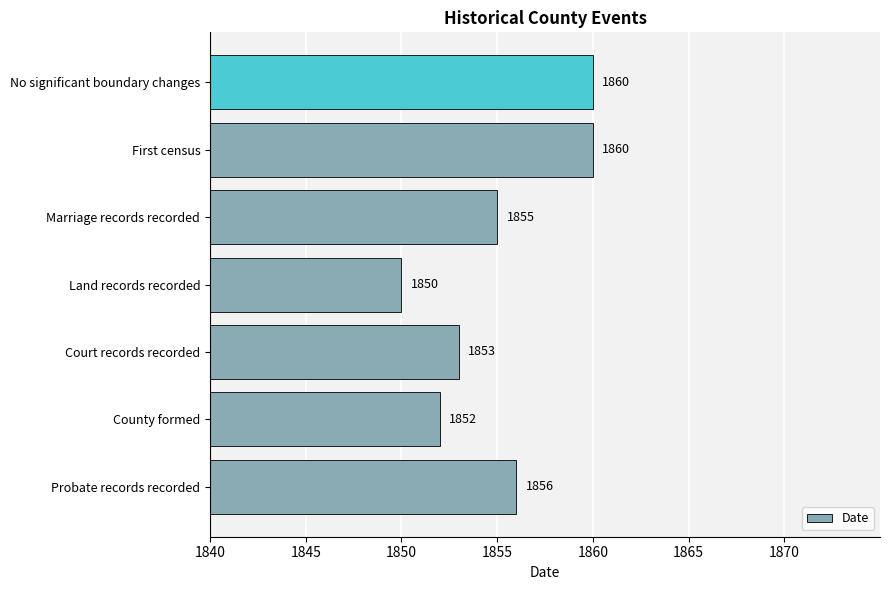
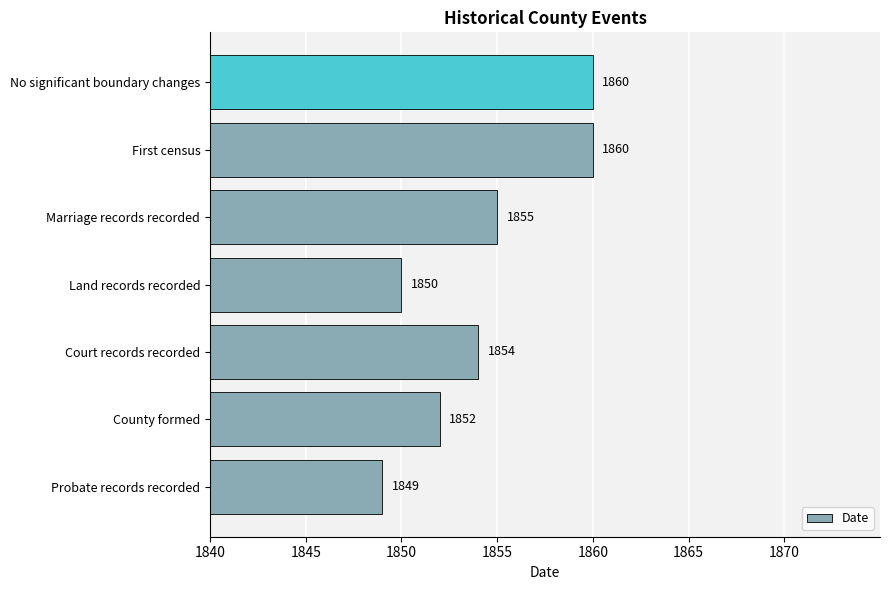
Court records recorded: 1853 -> 1854
Probate records recorded: 1856 -> 1849
